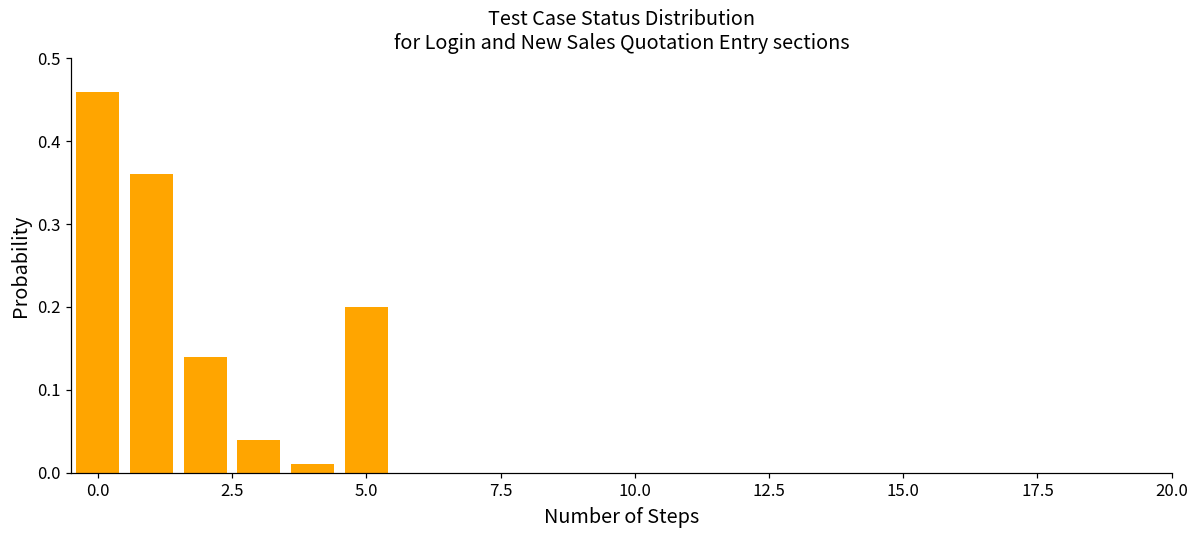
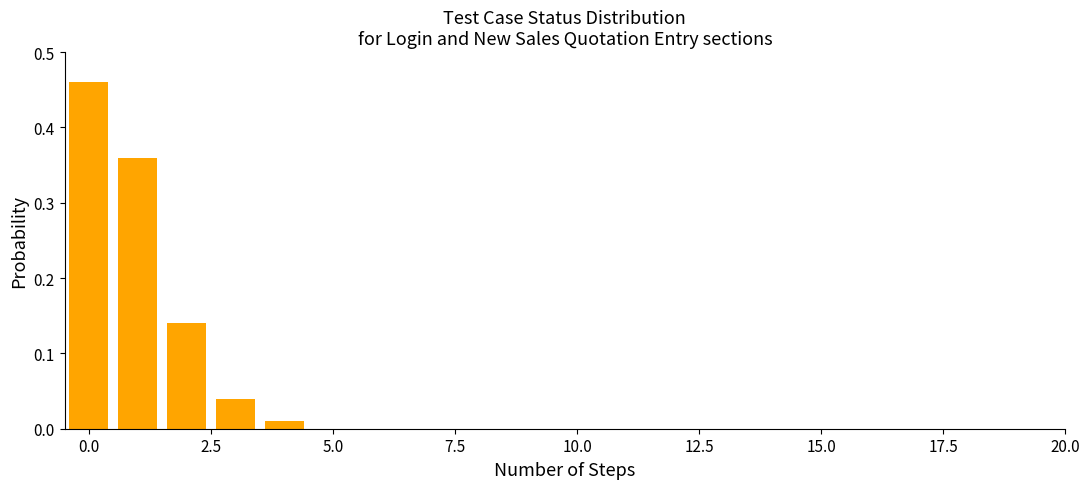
5.0: 0.2 -> 0.0
